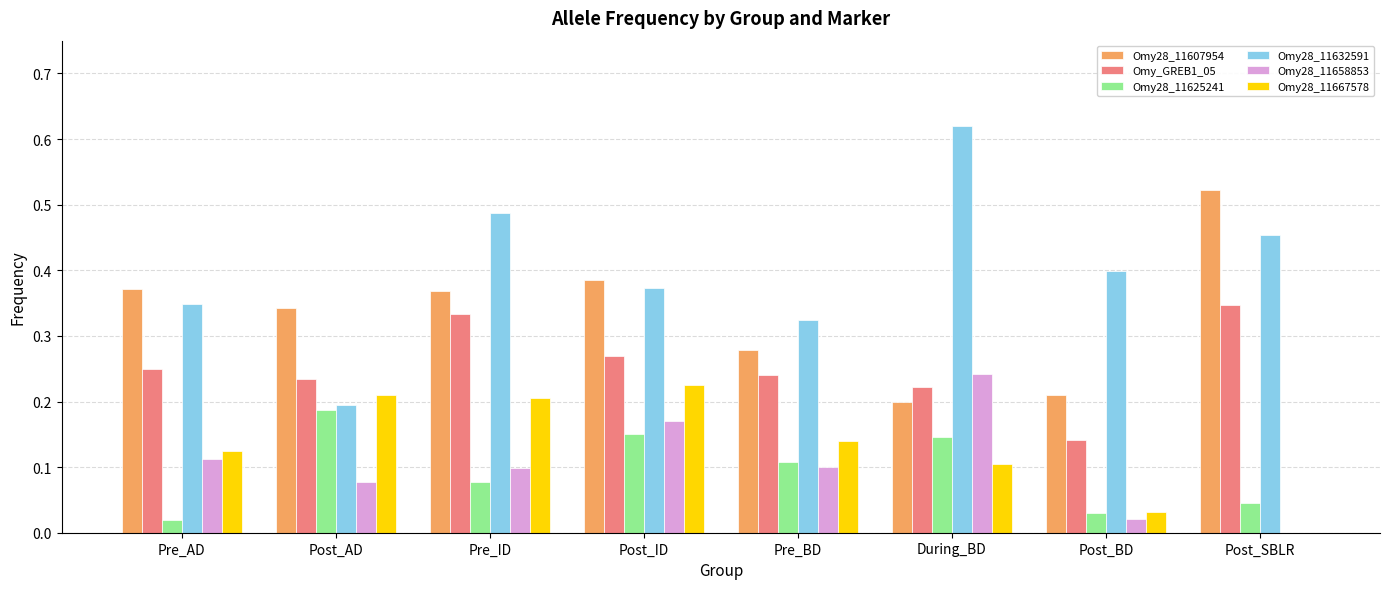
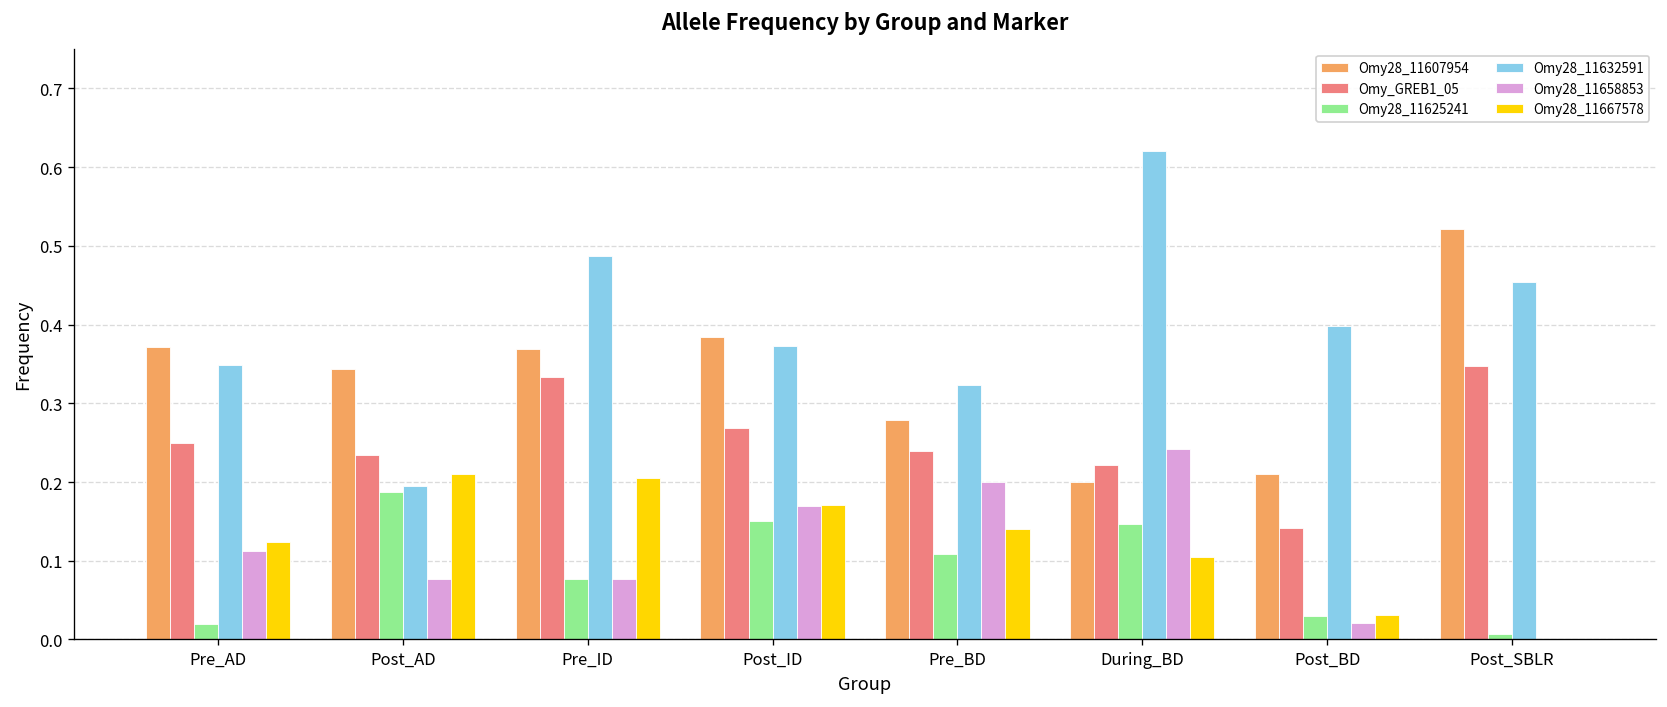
Omy28_11658853, Pre_ID: 0.10 -> 0.08
Omy28_11667578, Post_ID: 0.22 -> 0.17
Omy28_11658853, Pre_BD: 0.1 -> 0.2
Omy28_11625241, Post_SBLR: 0.05 -> 0.01
